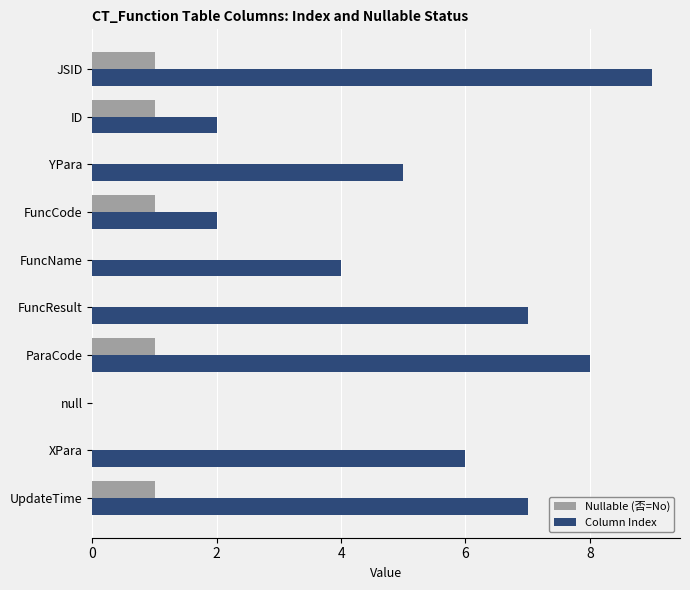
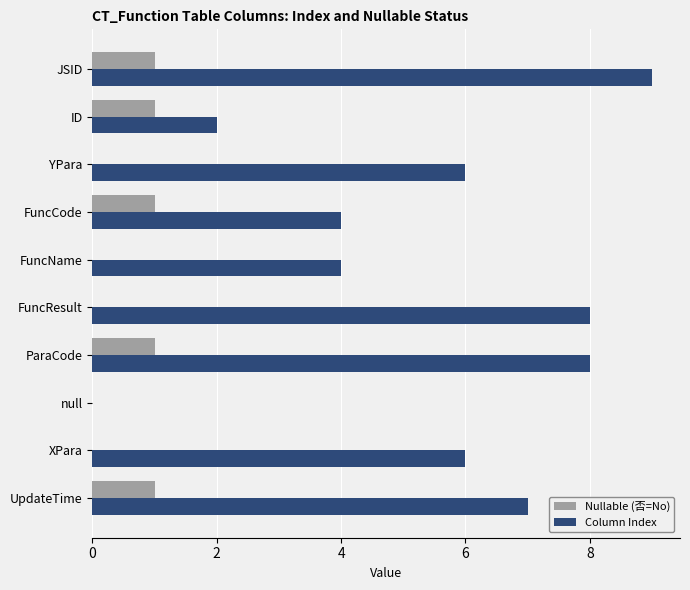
Column Index, YPara: 5 -> 6
Column Index, FuncCode: 2 -> 4
Column Index, FuncResult: 7 -> 8
